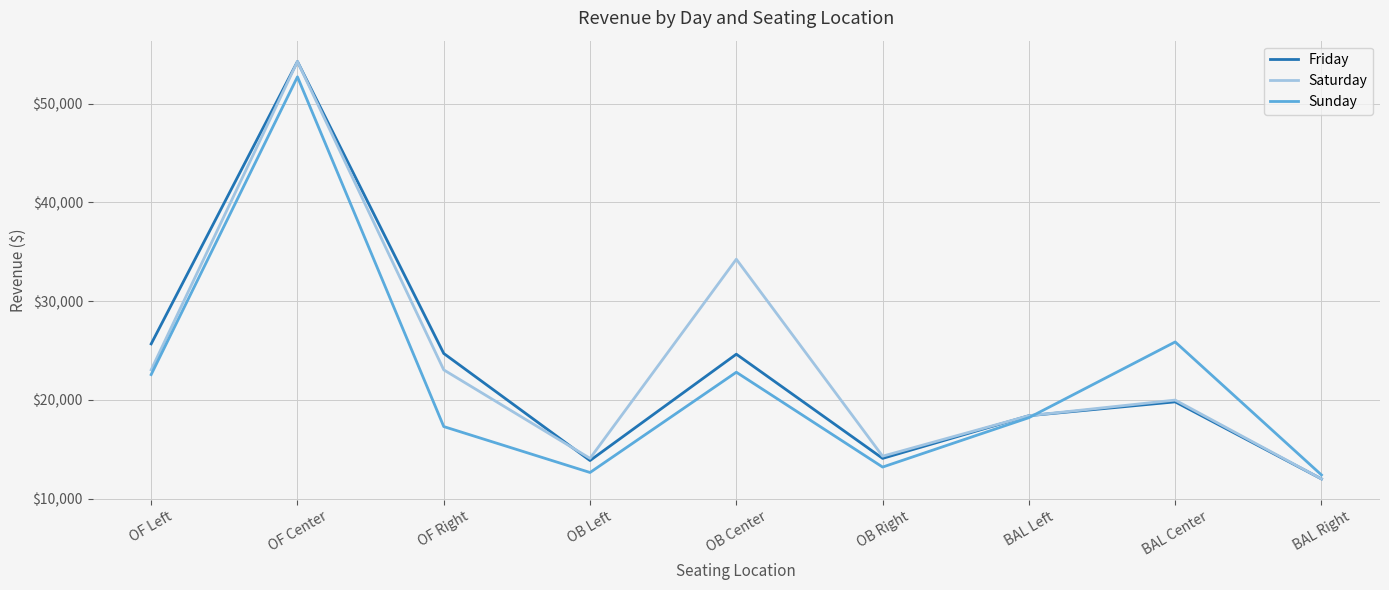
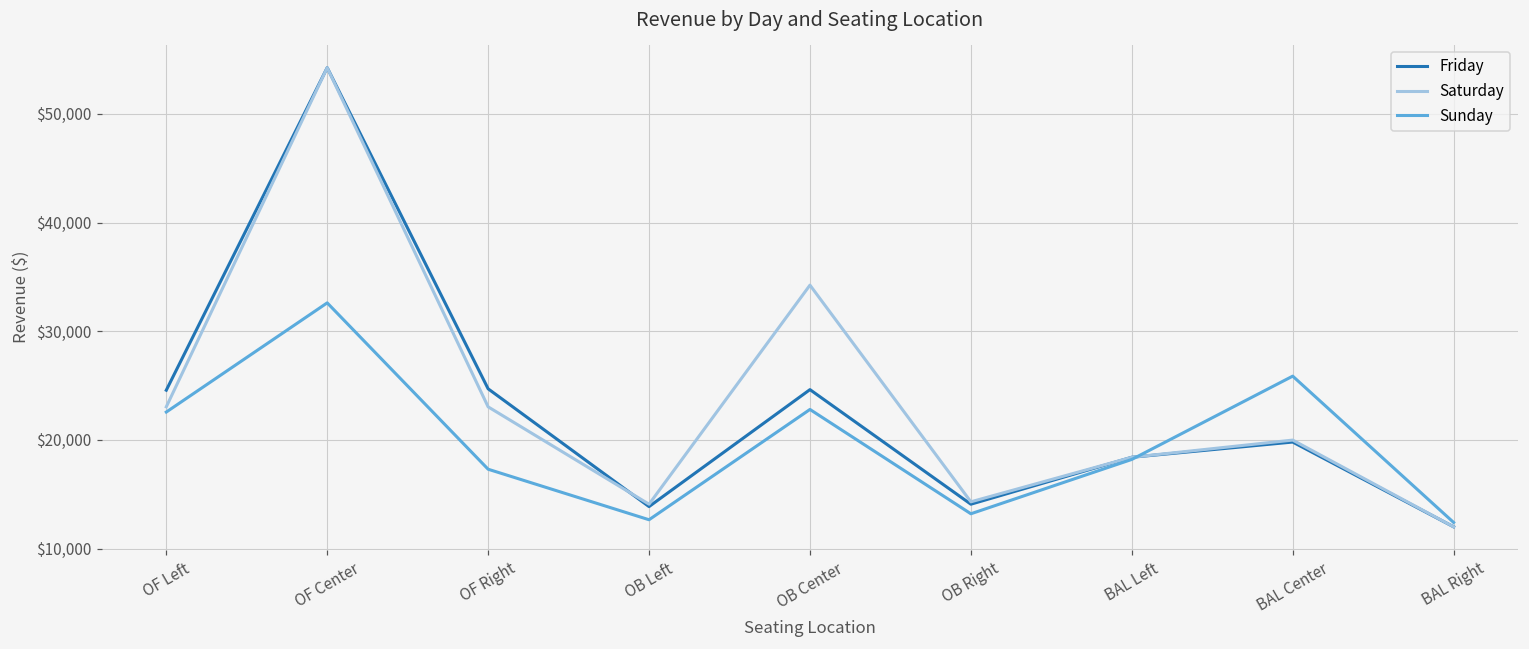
Friday, OF Left: $26,000 -> $25,000
Sunday, OF Center: $53,000 -> $33,000
